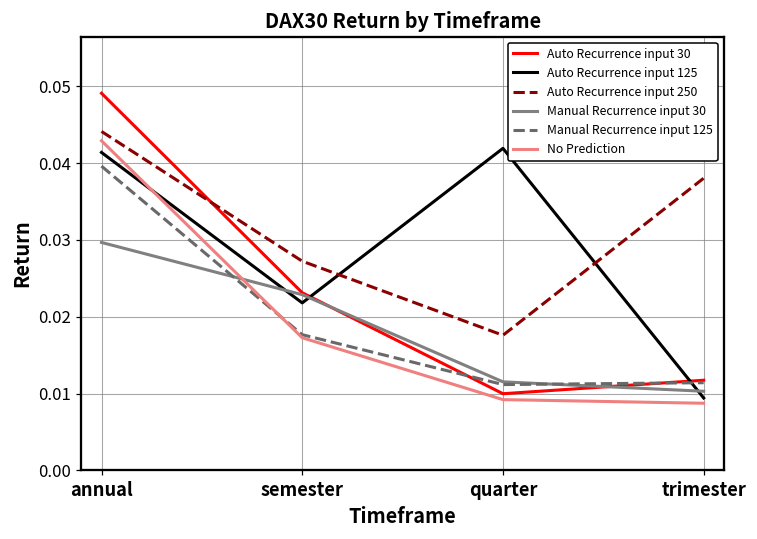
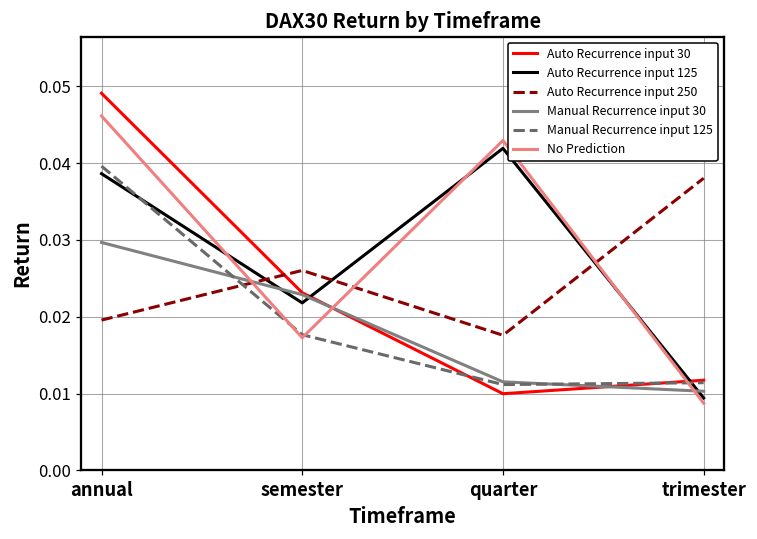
Auto Recurrence input 125, annual: 0.041 -> 0.039
Auto Recurrence input 250, annual: 0.044 -> 0.020
No Prediction, annual: 0.043 -> 0.046
Auto Recurrence input 250, semester: 0.027 -> 0.026
No Prediction, quarter: 0.009 -> 0.043
